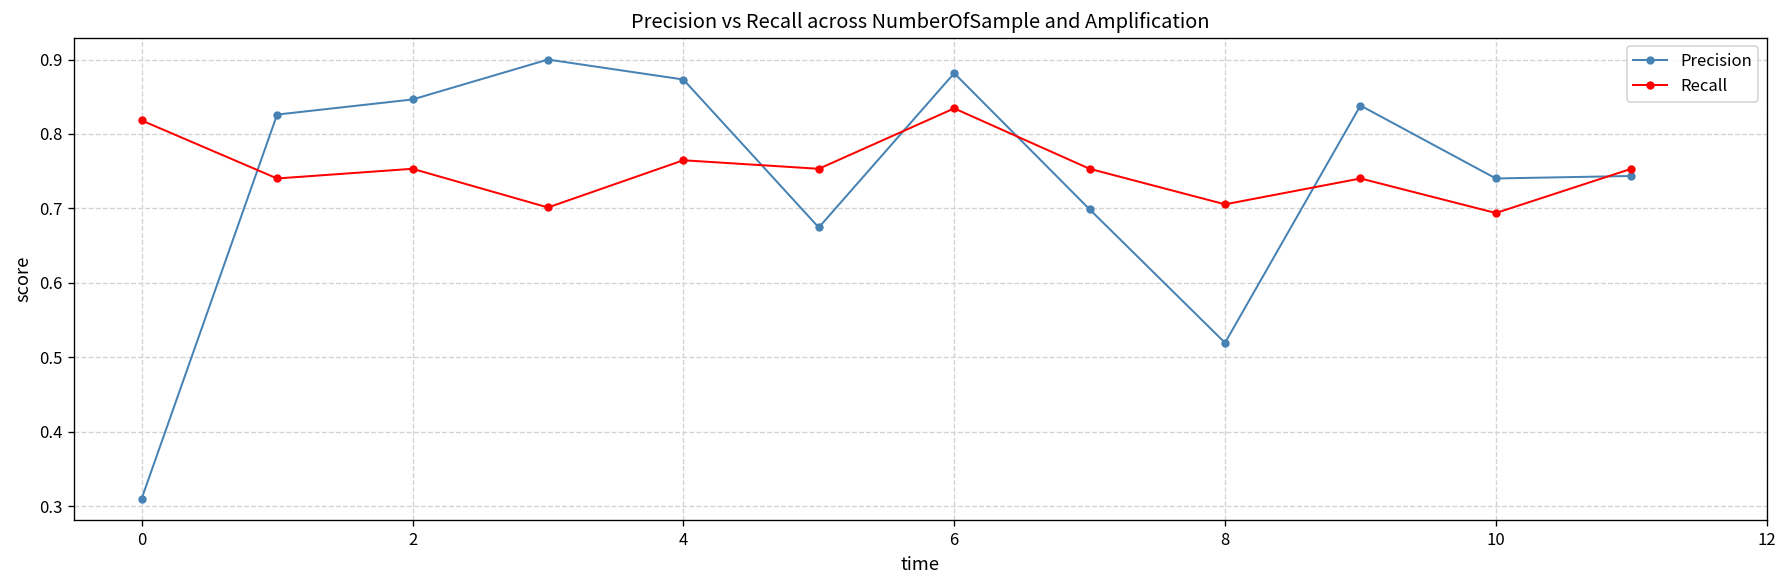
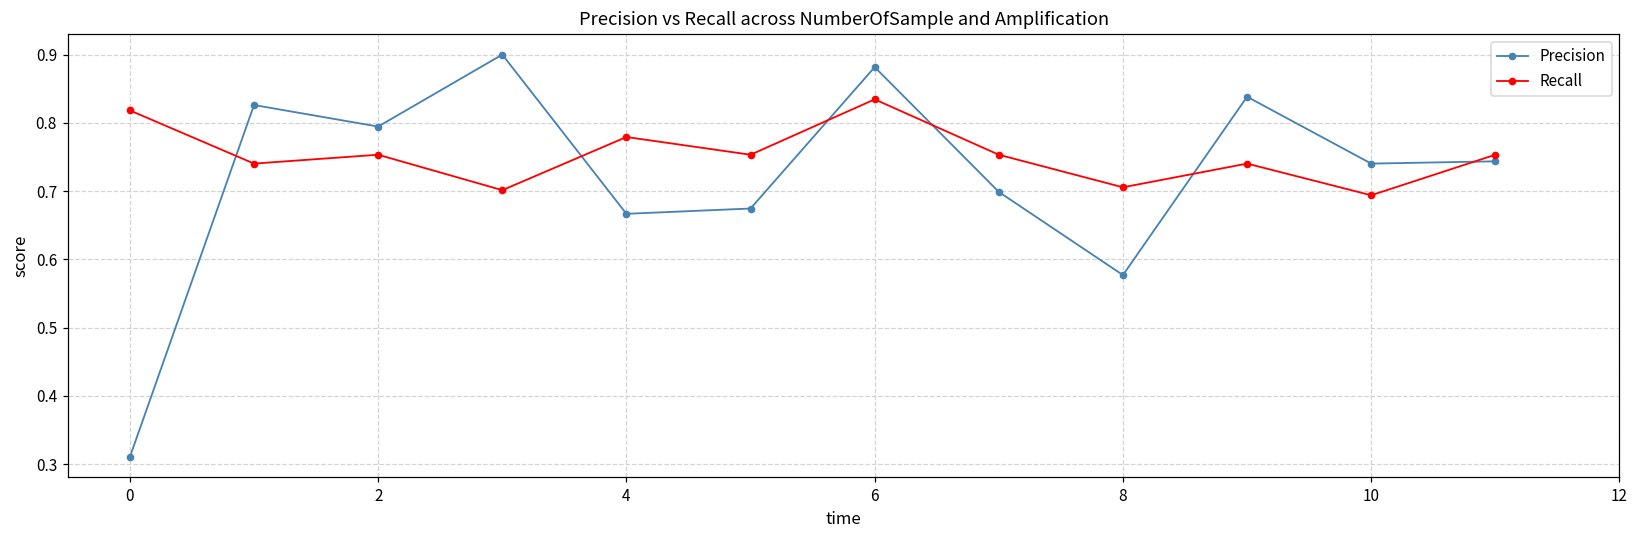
Precision, 2: 0.85 -> 0.79
Precision, 4: 0.87 -> 0.67
Recall, 4: 0.76 -> 0.78
Precision, 8: 0.52 -> 0.58
